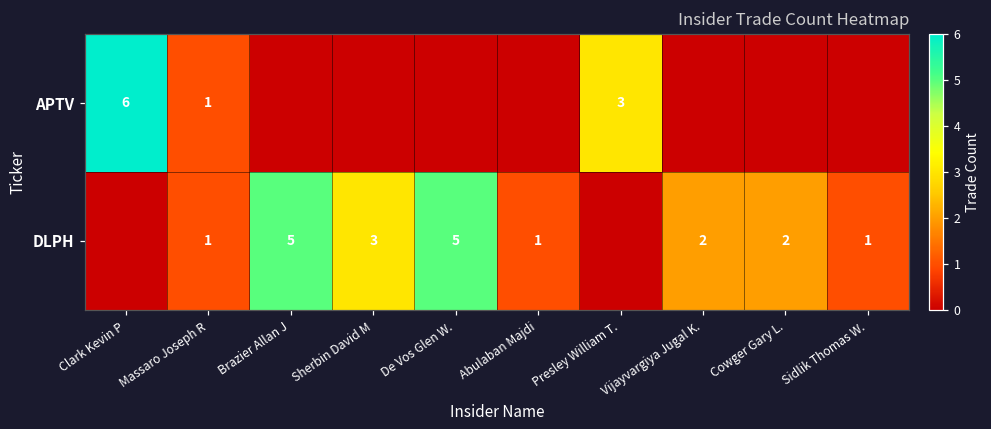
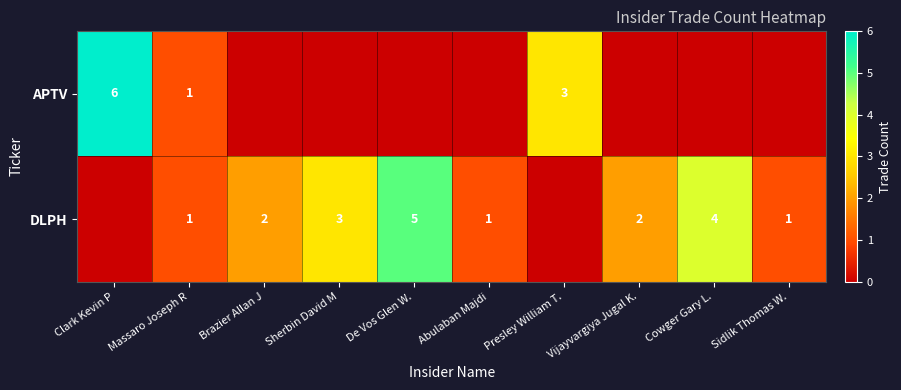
DLPH, Brazier Allan J: 5 -> 2
DLPH, Cowger Gary L.: 2 -> 4
